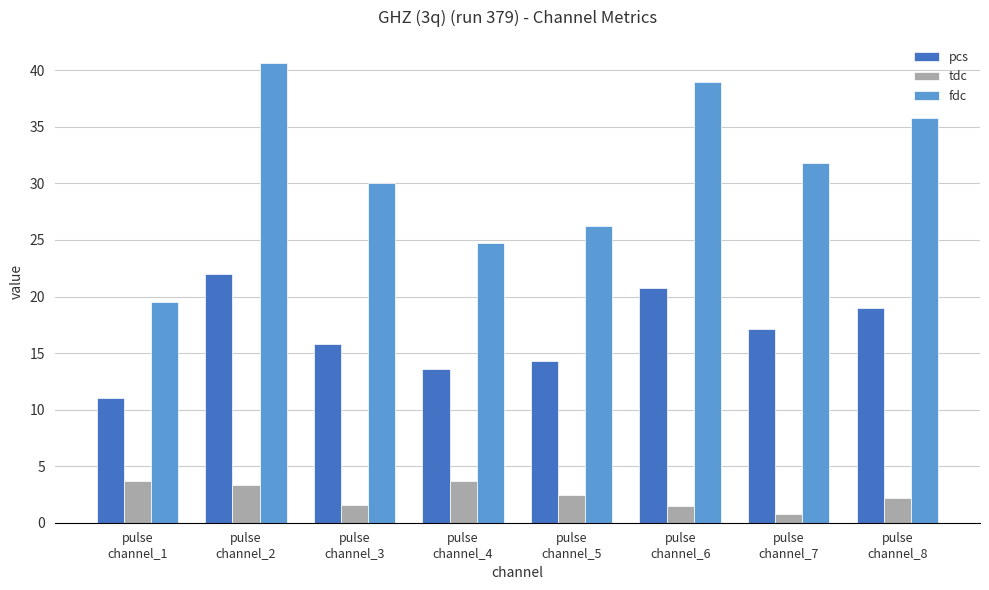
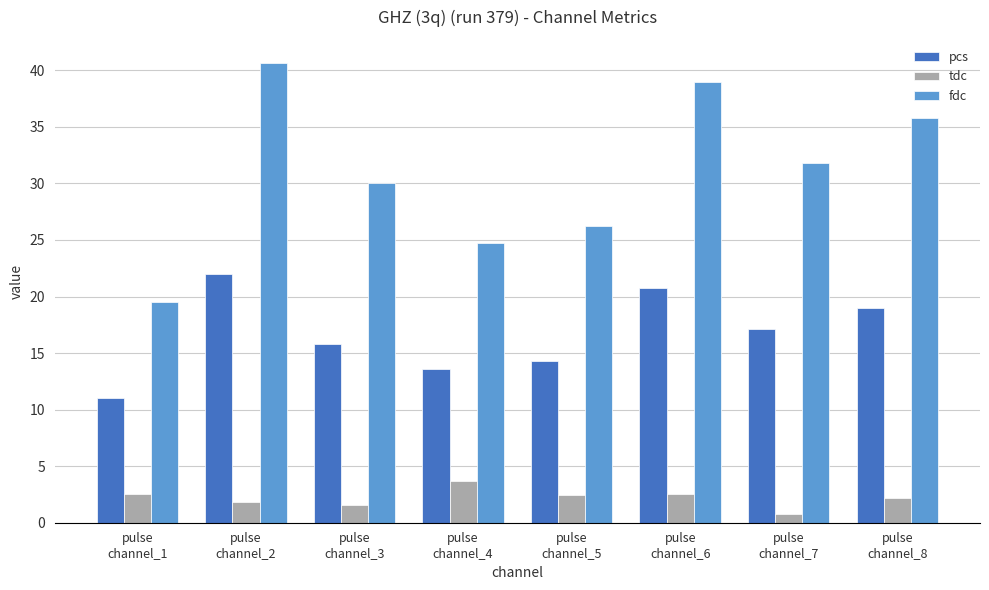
tdc, pulse channel_1: 3.7 -> 2.5
tdc, pulse channel_2: 3.3 -> 1.8
tdc, pulse channel_6: 1.5 -> 2.6
